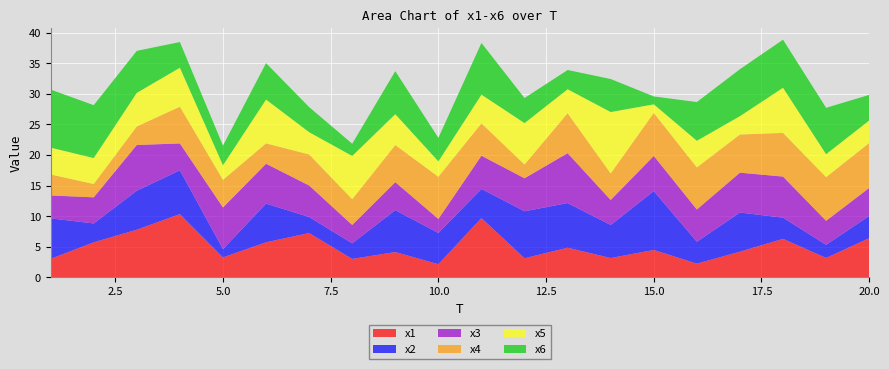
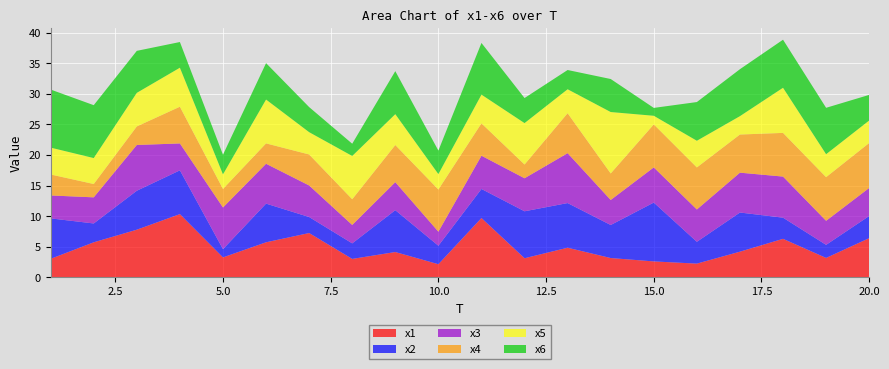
x4, 5.0: 5 -> 3
x2, 10.0: 5 -> 3
x1, 15.0: 4 -> 3
